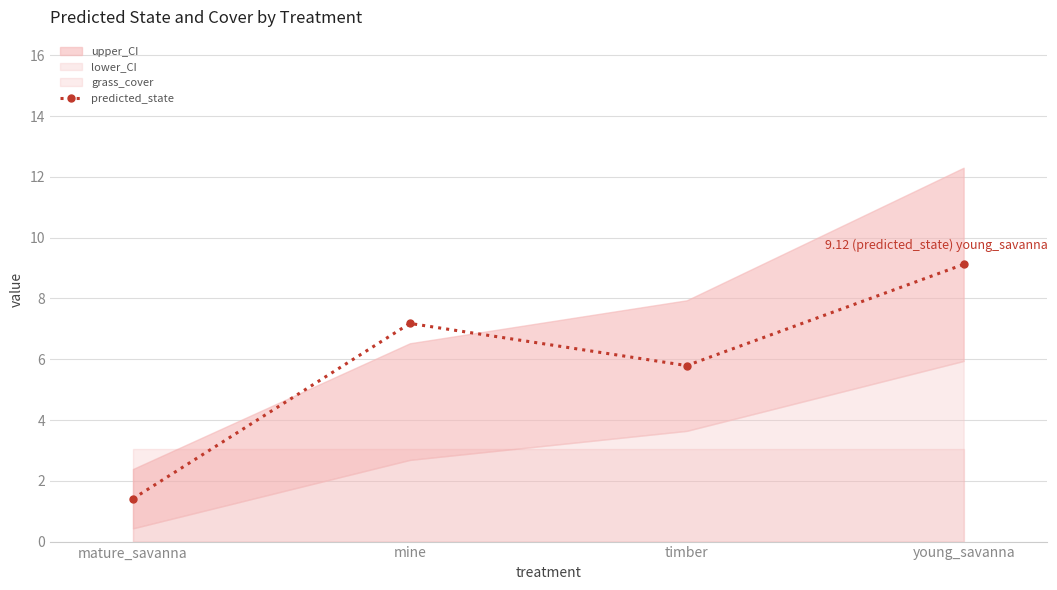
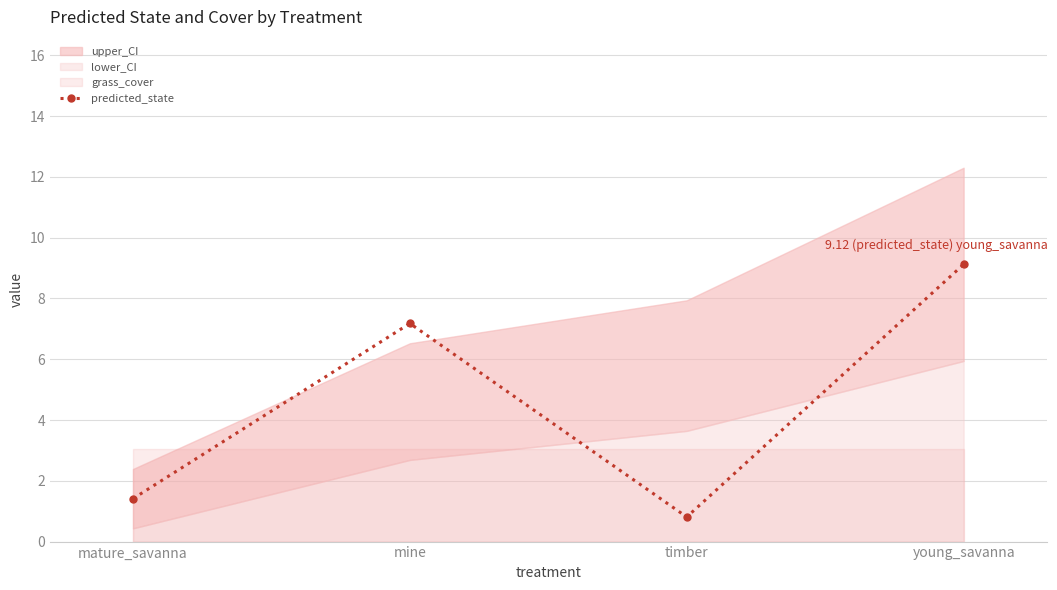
predicted_state, timber: 5.8 -> 0.8
